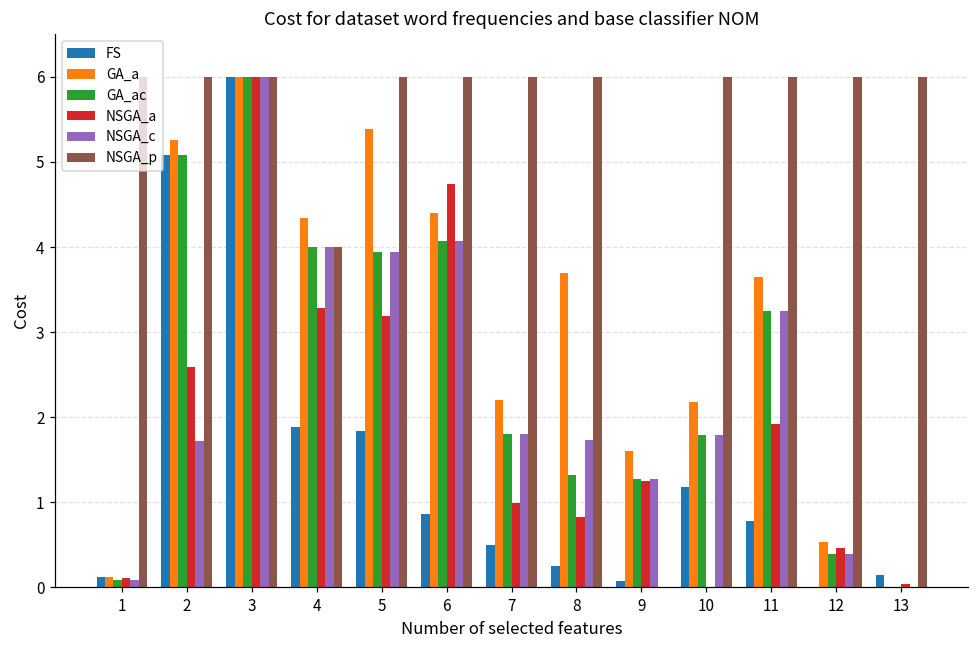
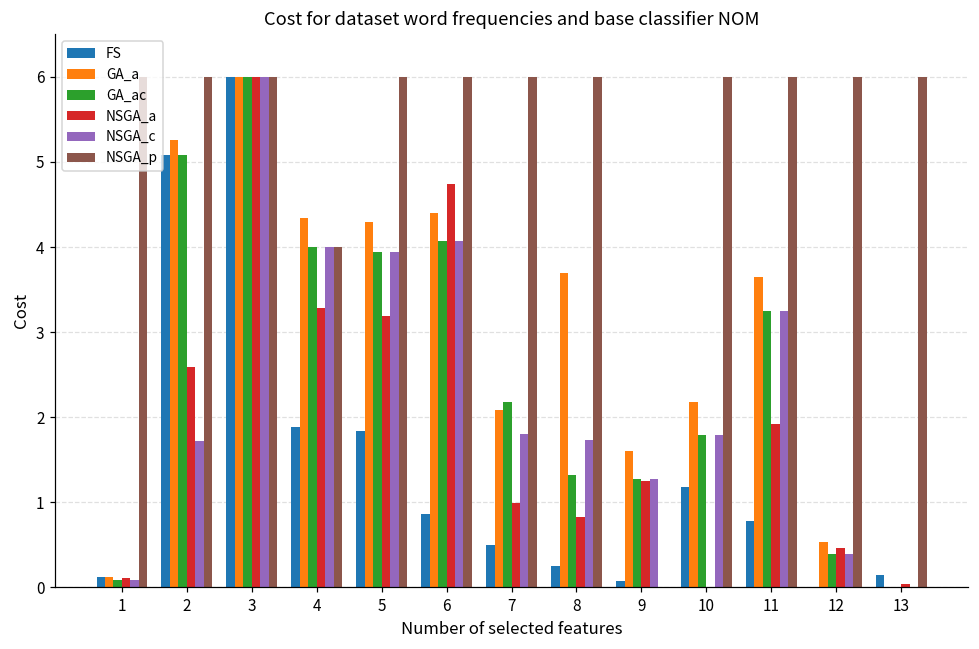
GA_a, 5: 5.4 -> 4.3
GA_a, 7: 2.2 -> 2.1
GA_ac, 7: 1.8 -> 2.2
